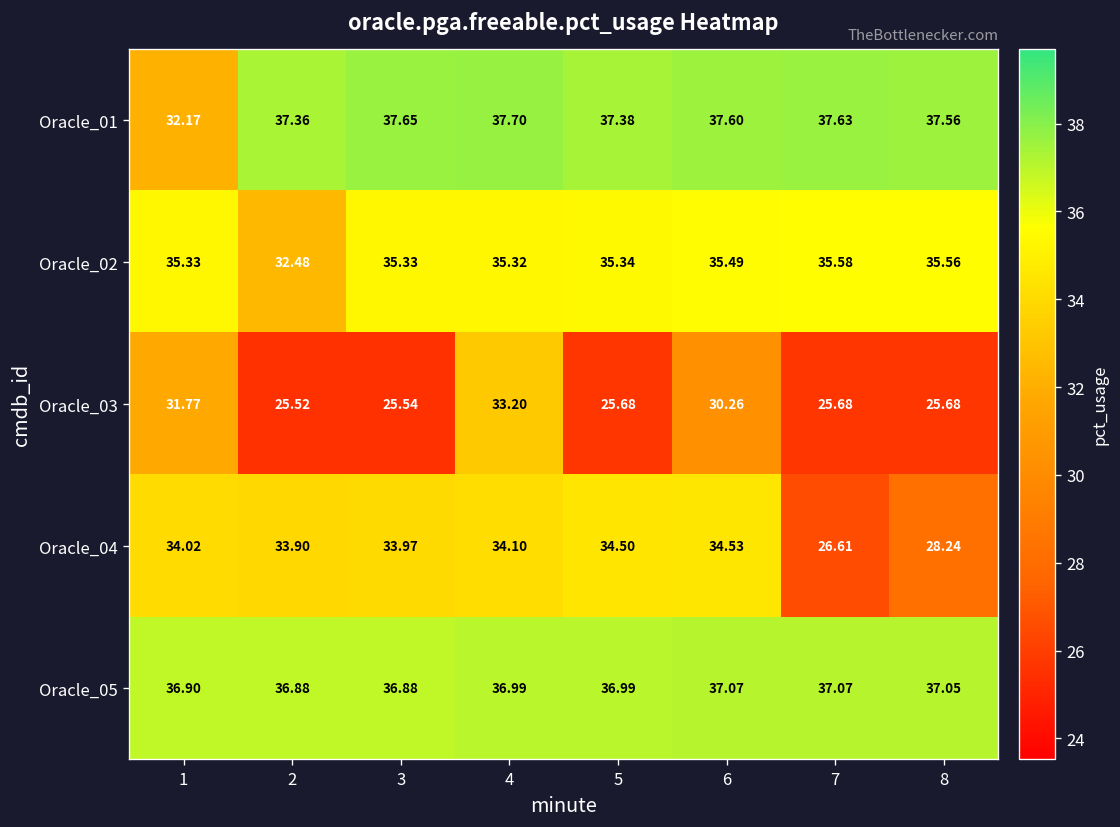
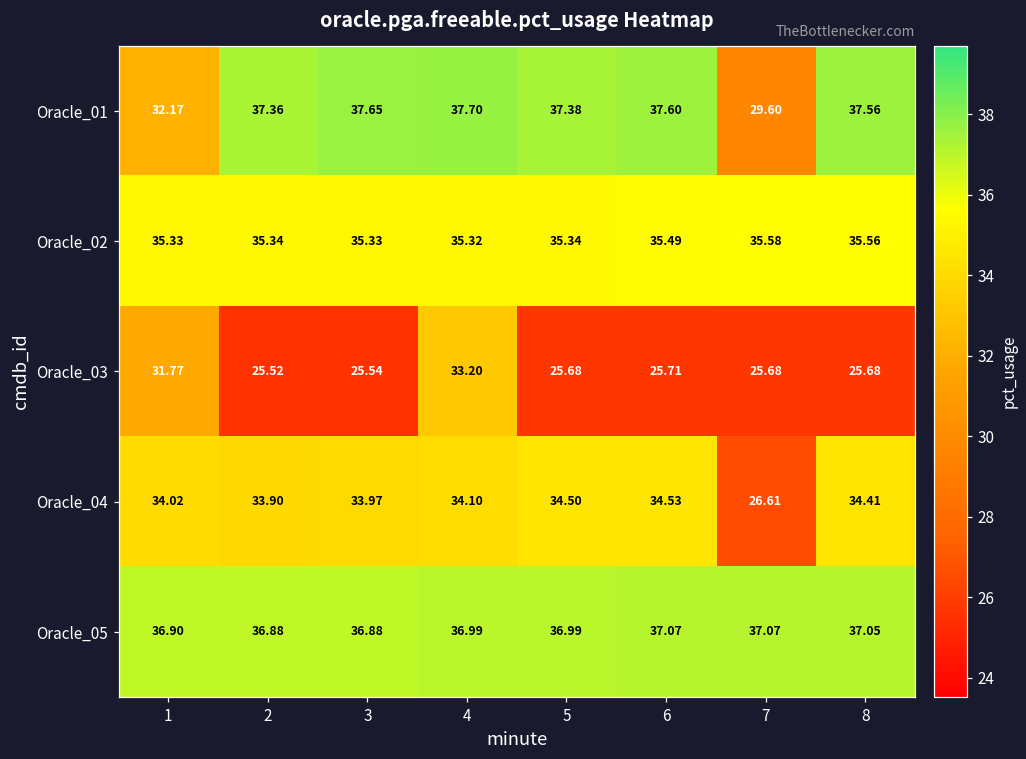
Oracle_01, 7: 37.63 -> 29.60
Oracle_02, 2: 32.48 -> 35.34
Oracle_03, 6: 30.26 -> 25.71
Oracle_04, 8: 28.24 -> 34.41
